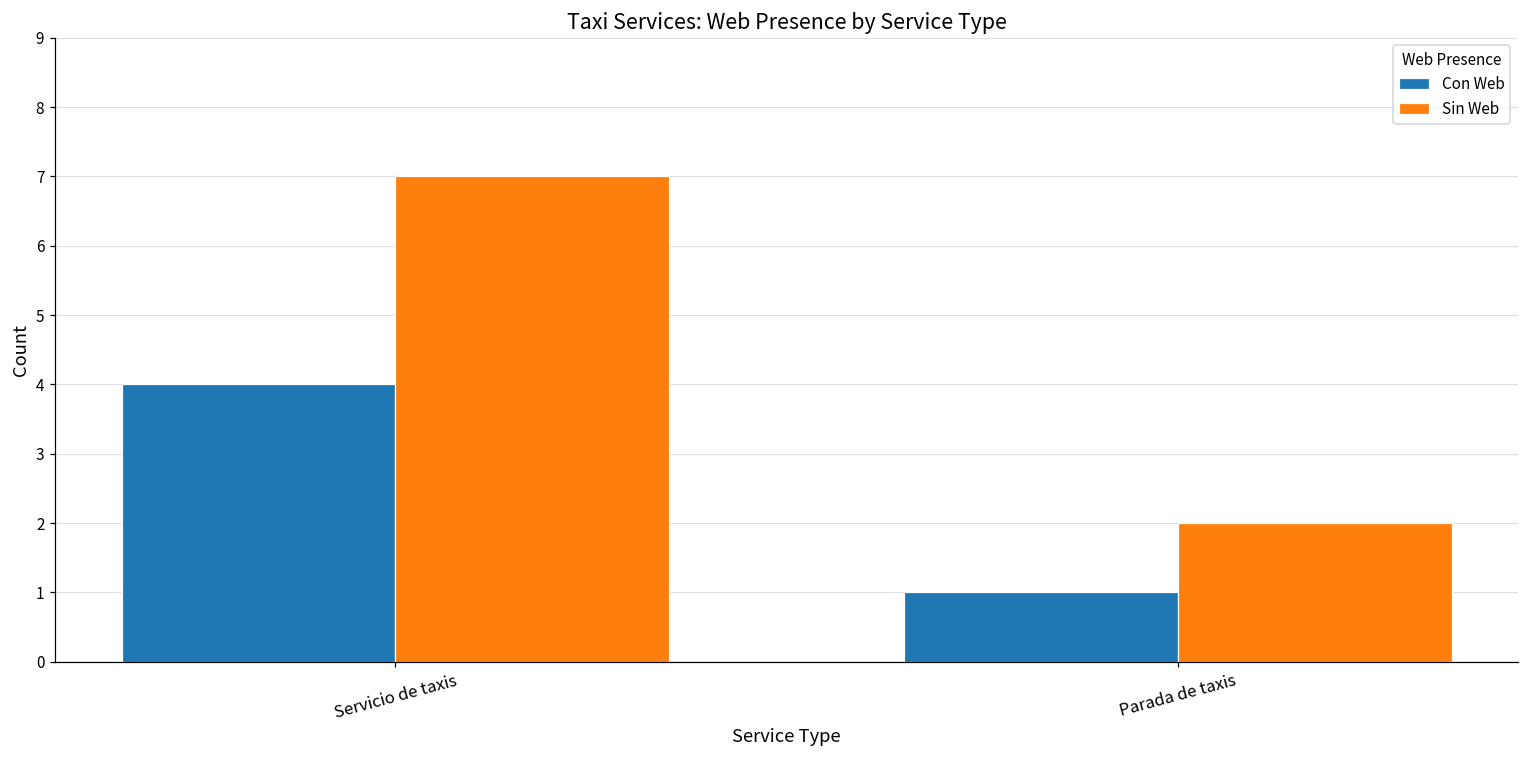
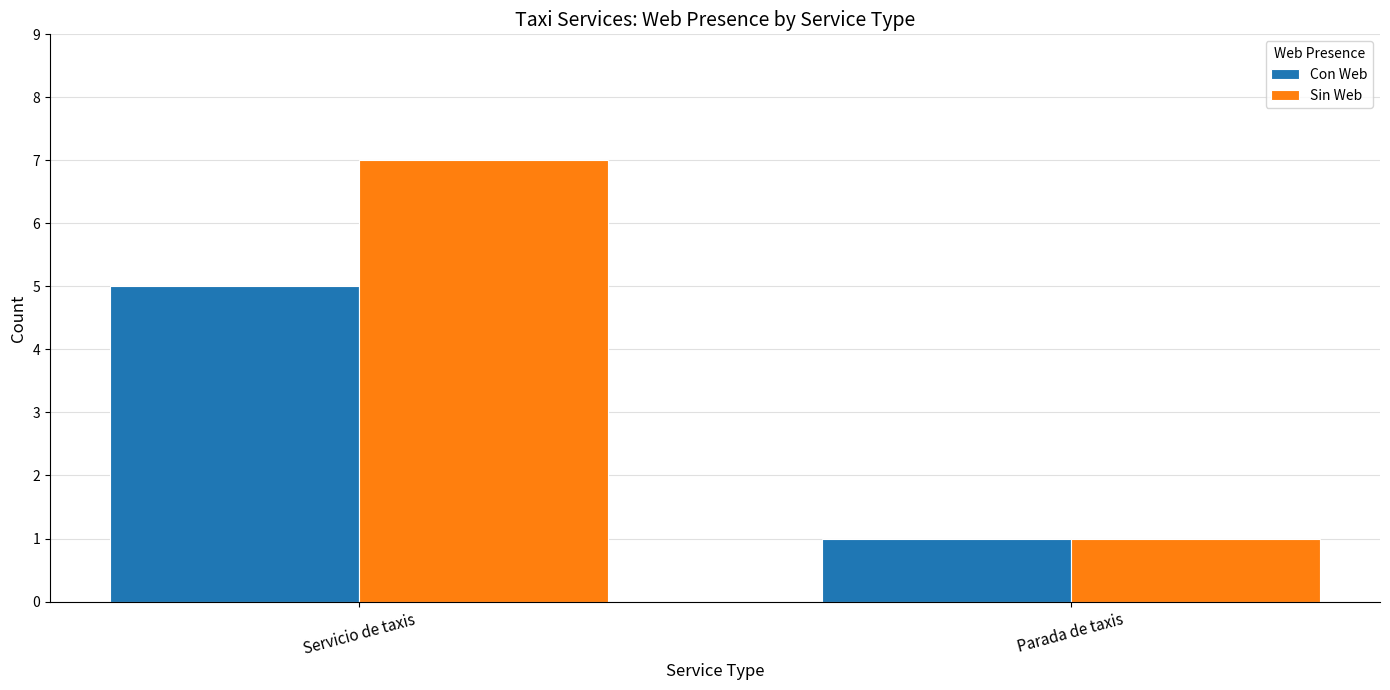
Con Web, Servicio de taxis: 4 -> 5
Sin Web, Parada de taxis: 2 -> 1
